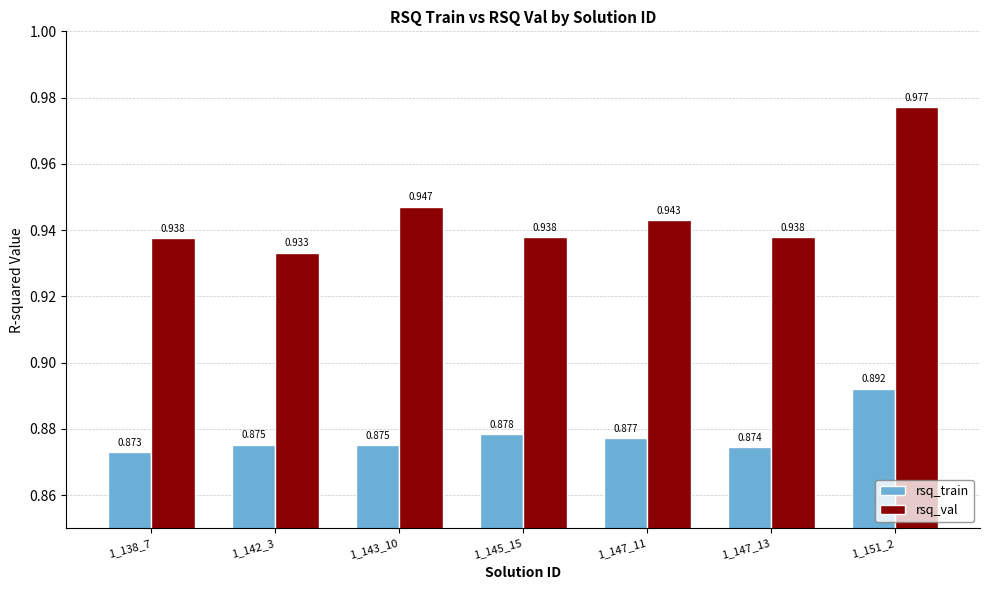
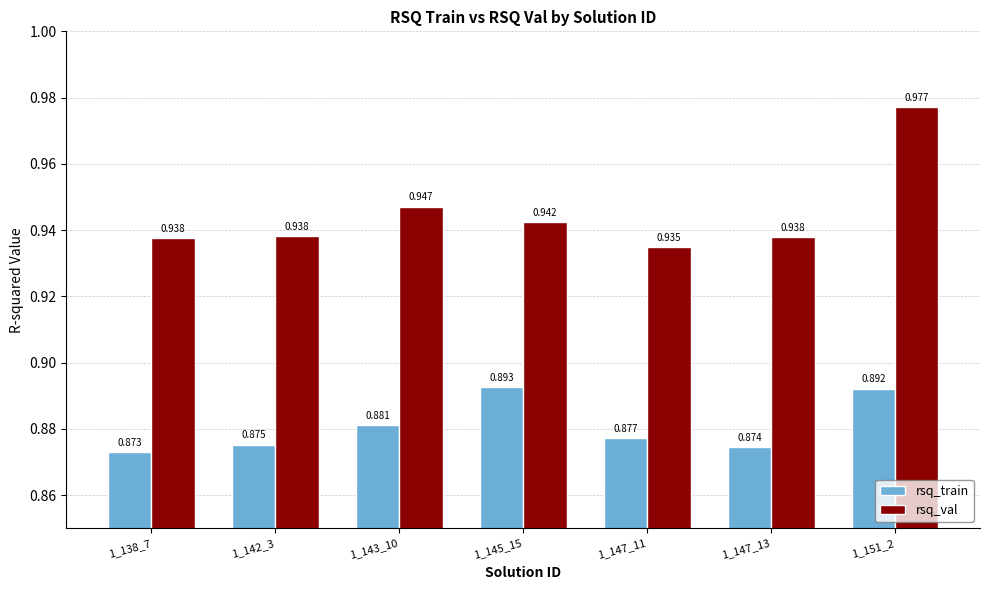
rsq_val, 1_142_3: 0.933 -> 0.938
rsq_train, 1_143_10: 0.875 -> 0.881
rsq_train, 1_145_15: 0.878 -> 0.893
rsq_val, 1_145_15: 0.938 -> 0.942
rsq_val, 1_147_11: 0.943 -> 0.935
